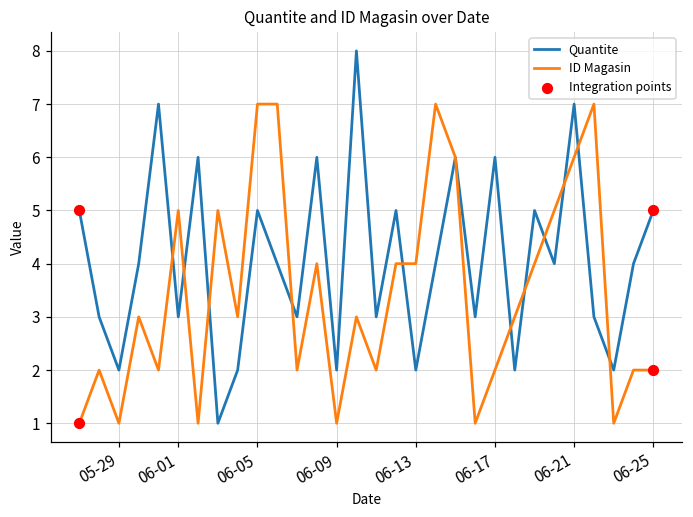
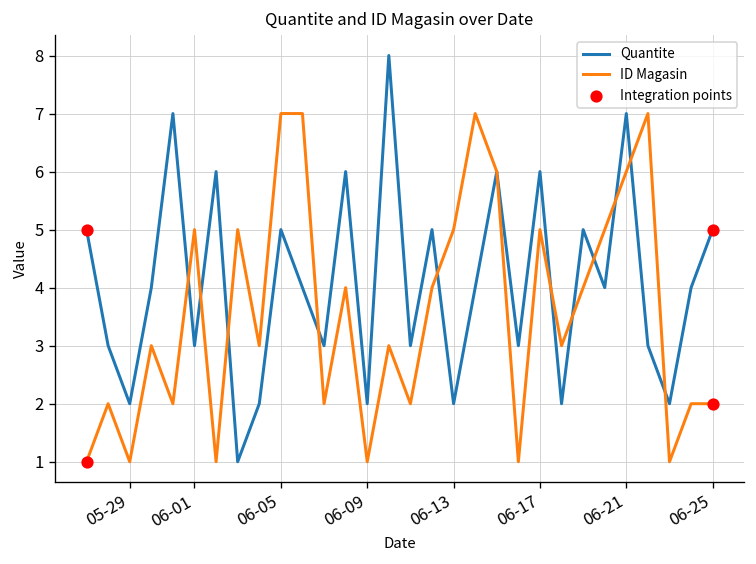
ID Magasin, 06-13: 4 -> 5
ID Magasin, 06-17: 2 -> 5
